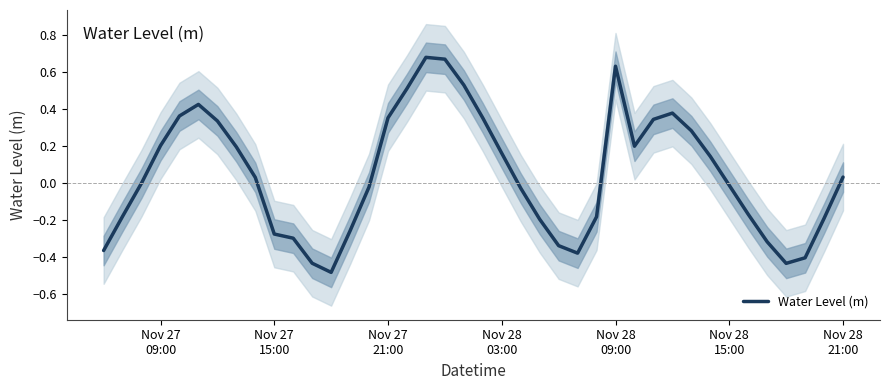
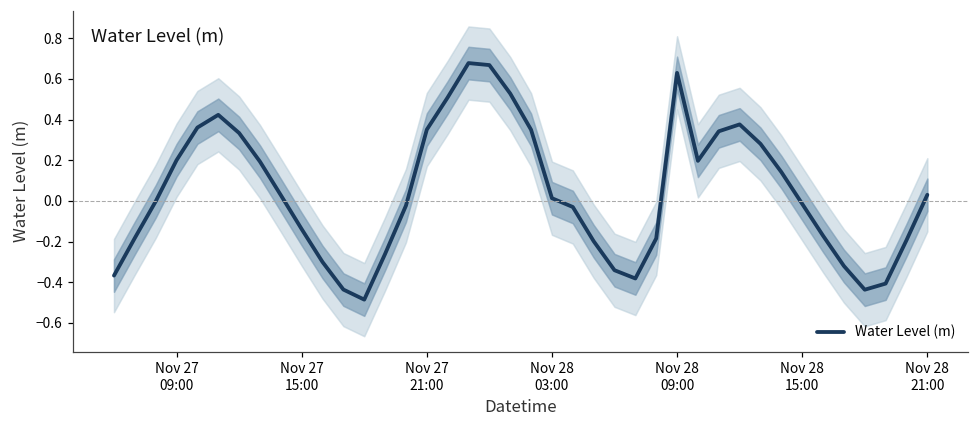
Water Level (m), Nov 27 15:00: -0.28 -> -0.14
Water Level (m), Nov 28 03:00: 0.16 -> 0.01
